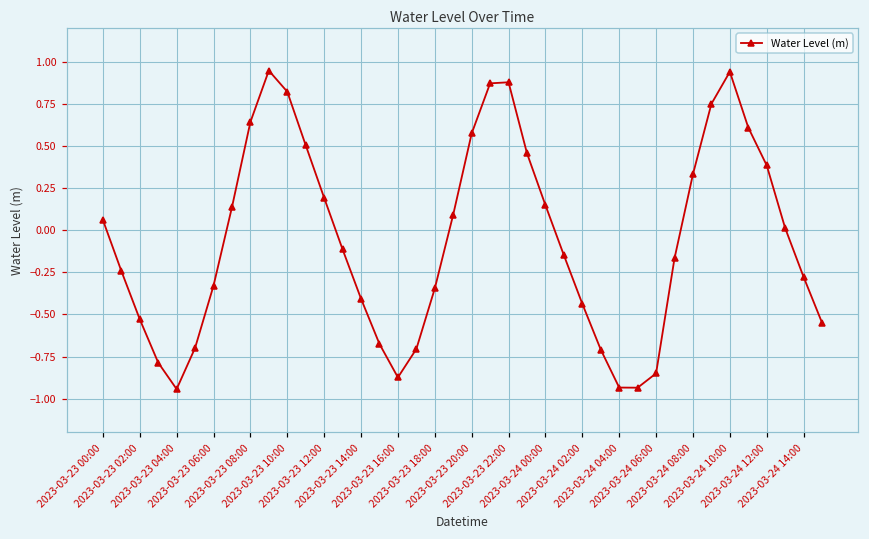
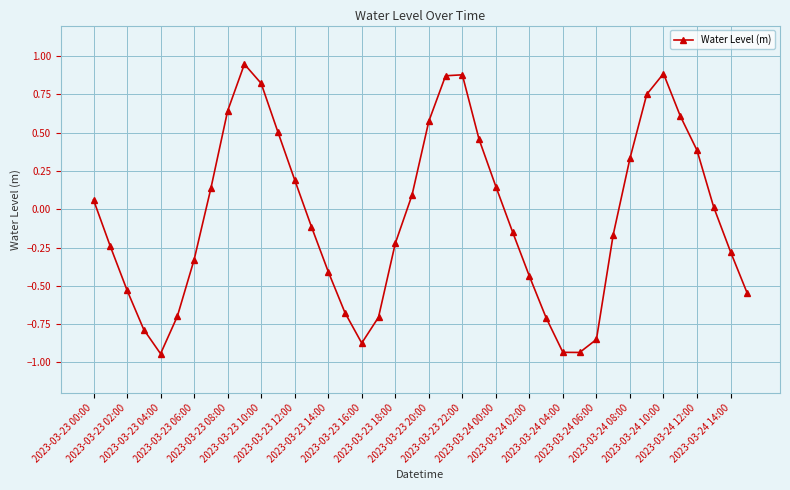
2023-03-23 18:00: -0.35 -> -0.22
2023-03-24 10:00: 0.94 -> 0.89
